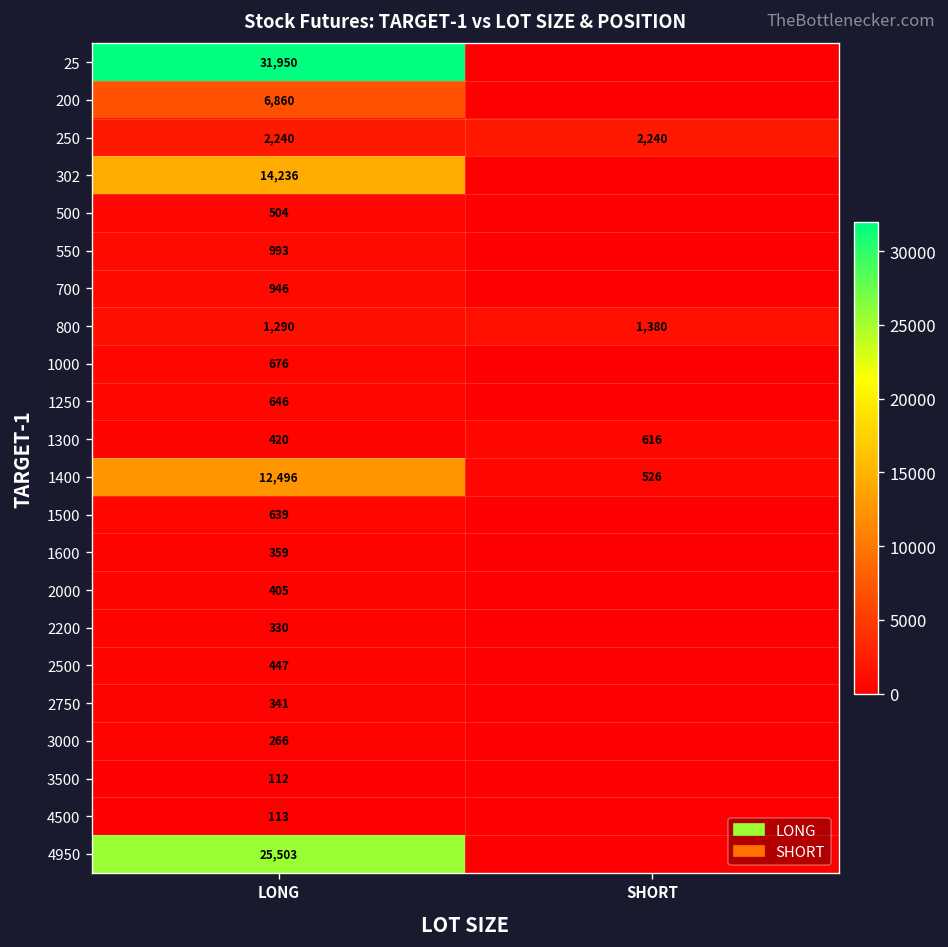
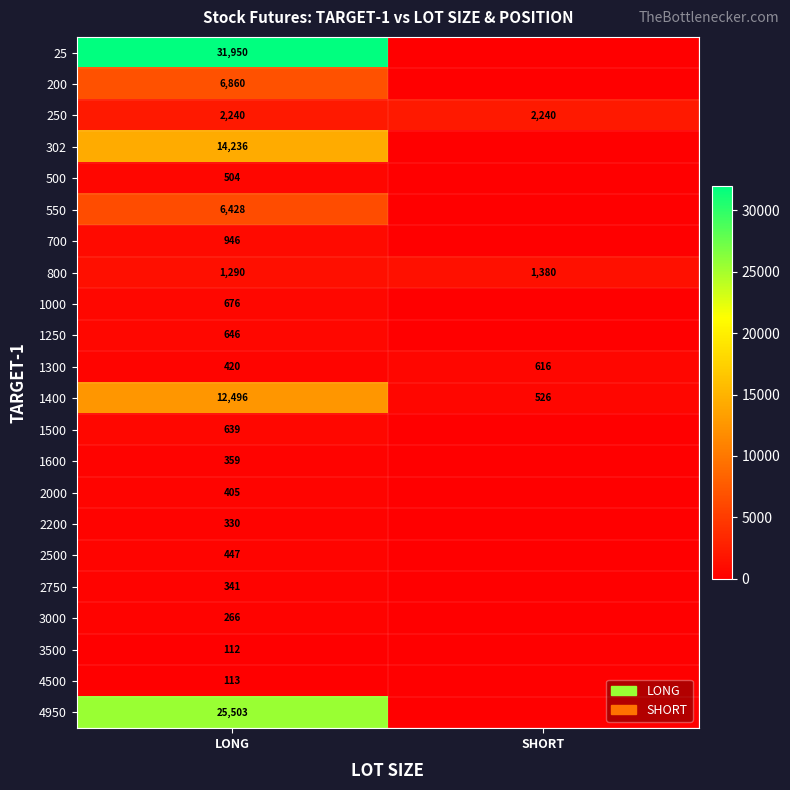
550, LONG: 993 -> 6,428
